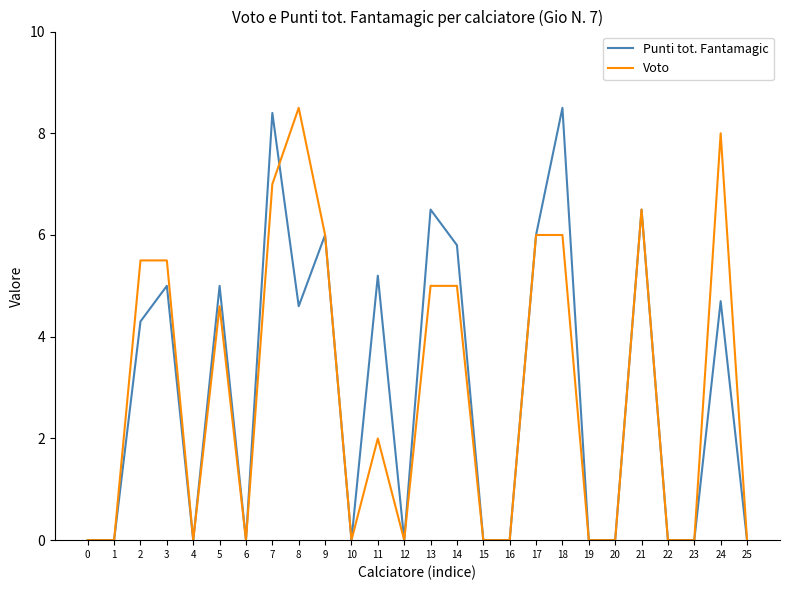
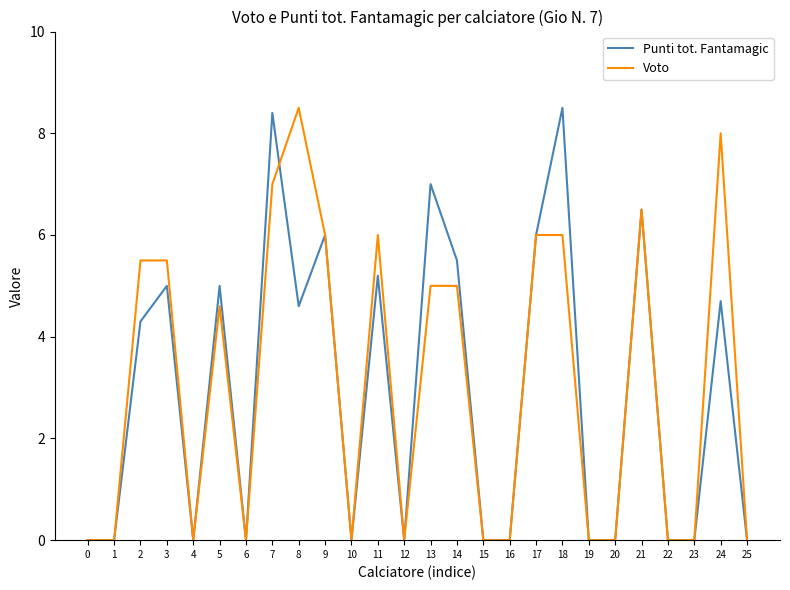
Voto, 11: 2 -> 6
Punti tot. Fantamagic, 13: 6.5 -> 7.0
Punti tot. Fantamagic, 14: 5.8 -> 5.5
